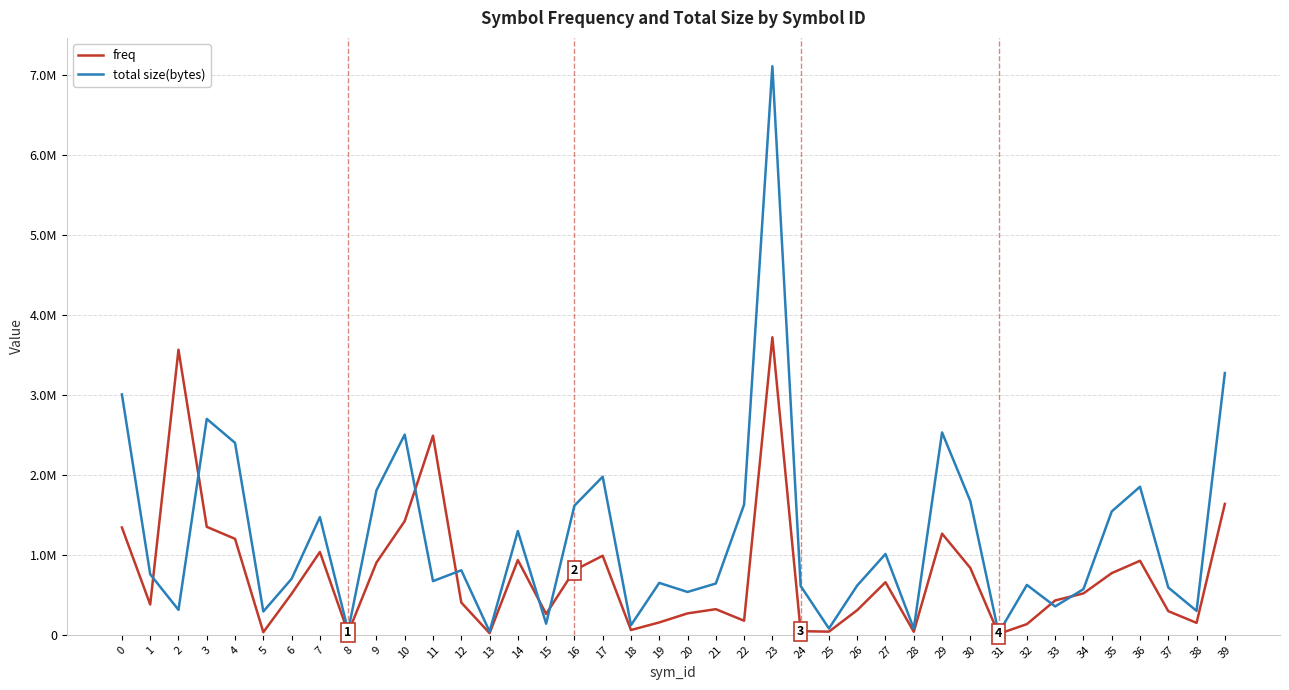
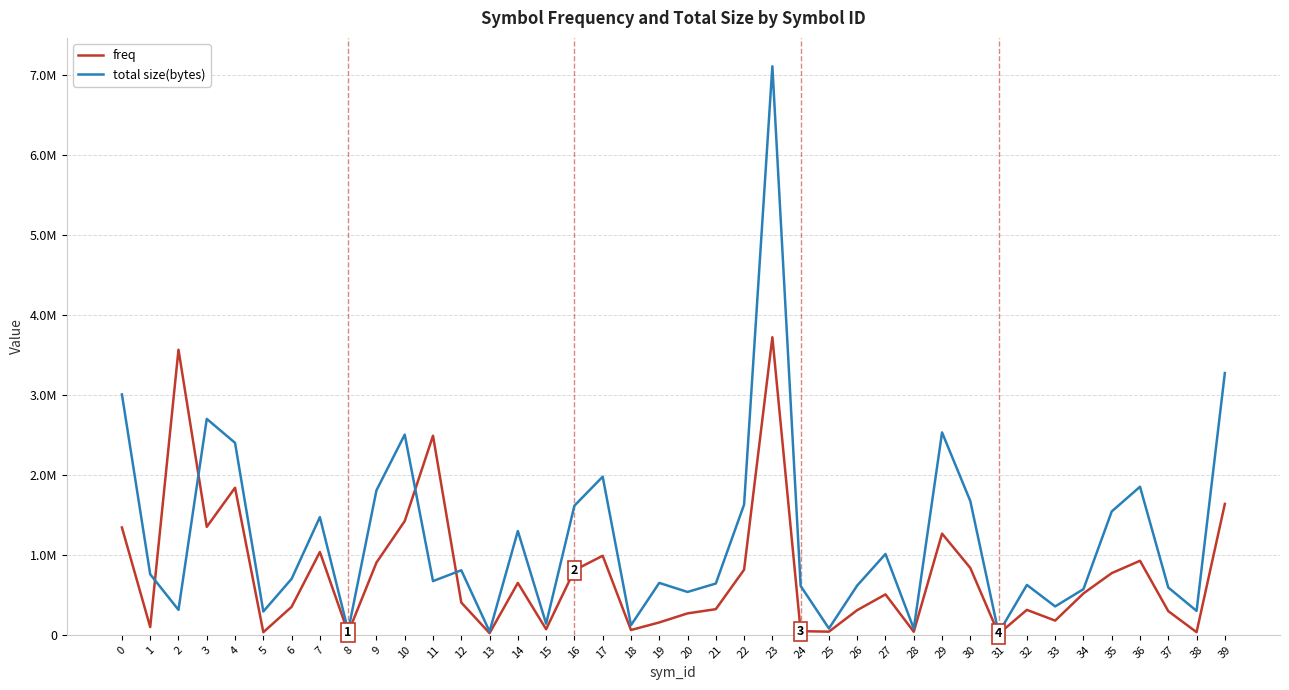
freq, 1: 400000 -> 100000
freq, 4: 1200000 -> 1800000
freq, 6: 500000 -> 300000
freq, 14: 900000 -> 600000
freq, 15: 300000 -> 100000
freq, 22: 200000 -> 800000
freq, 27: 700000 -> 500000
freq, 32: 100000 -> 300000
freq, 33: 400000 -> 200000
freq, 38: 100000 -> 0
